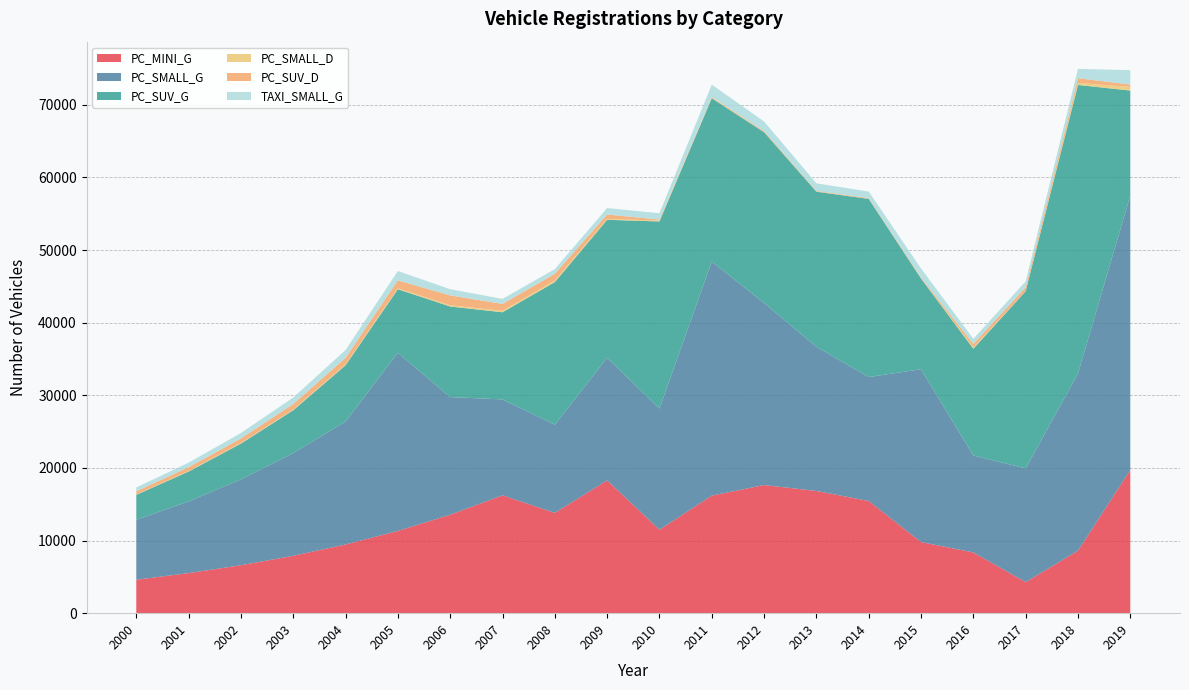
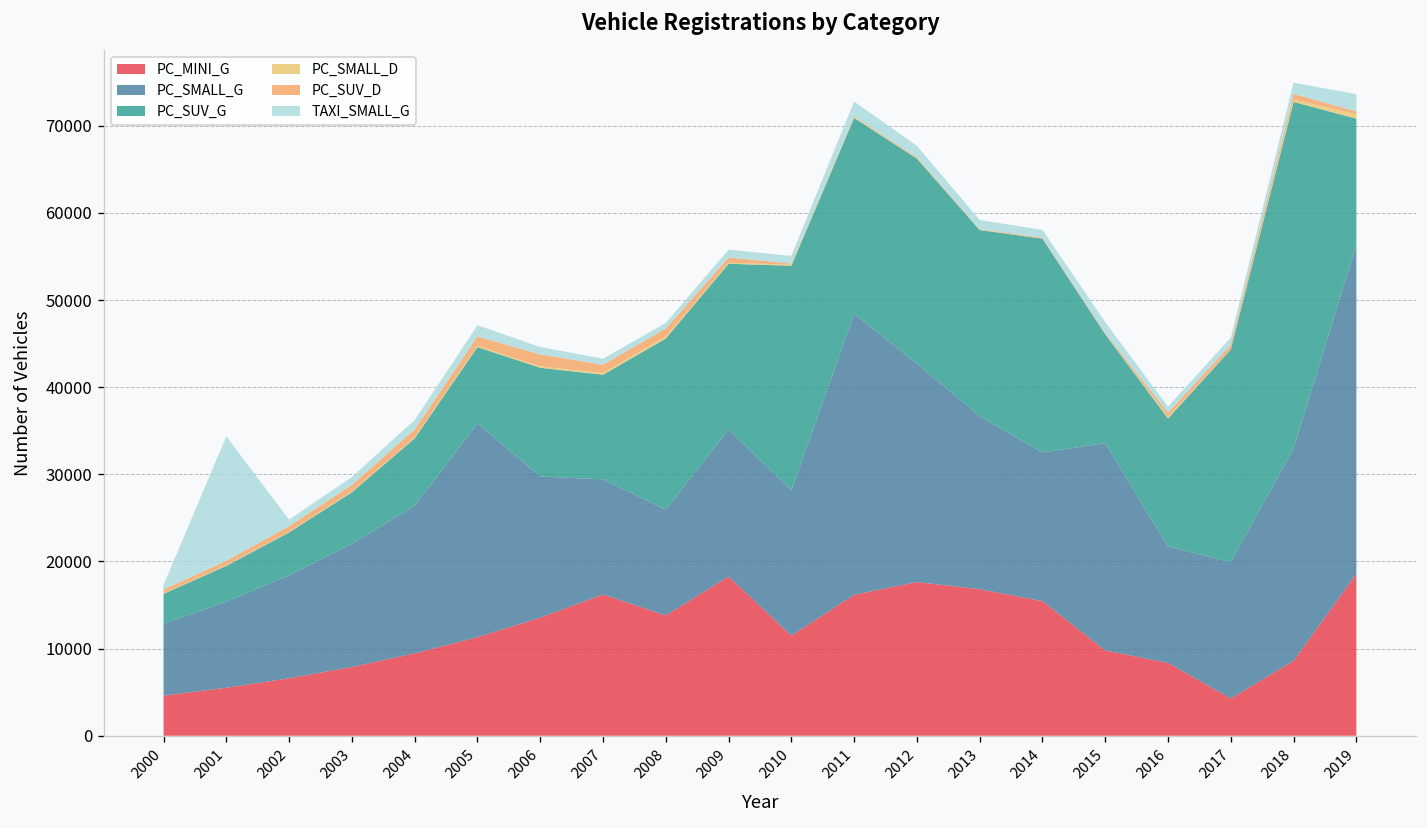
TAXI_SMALL_G, 2001: 1000 -> 14000
PC_MINI_G, 2019: 20000 -> 19000
